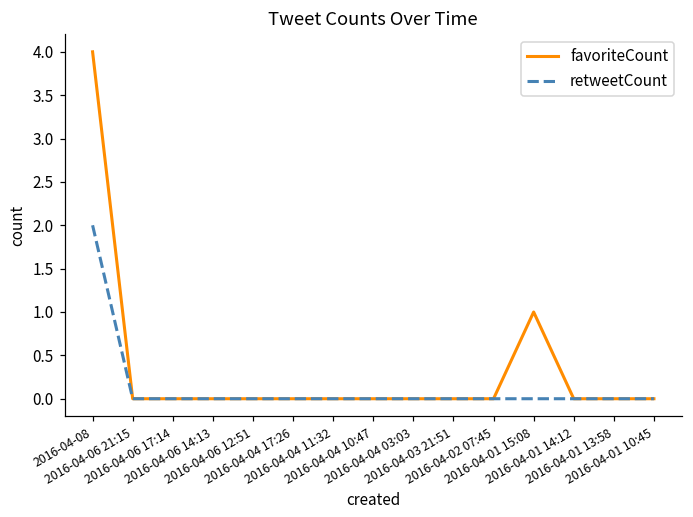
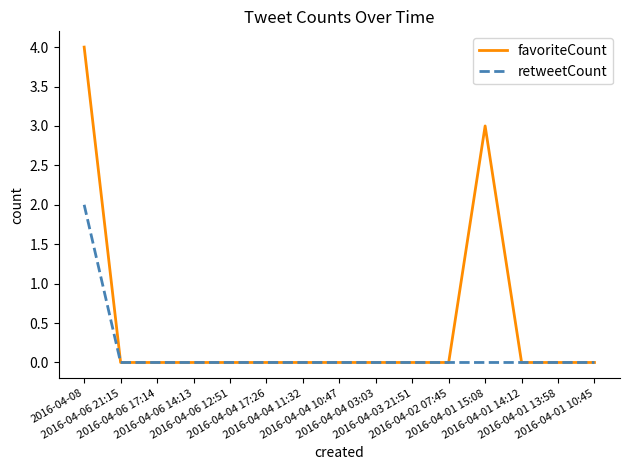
favoriteCount, 2016-04-01 15:08: 1 -> 3
